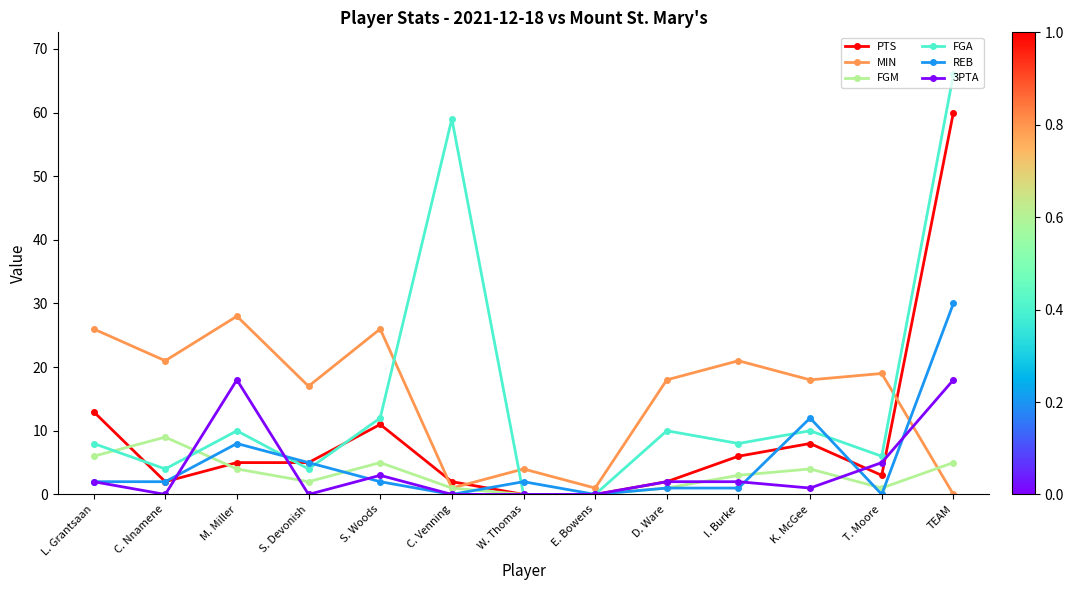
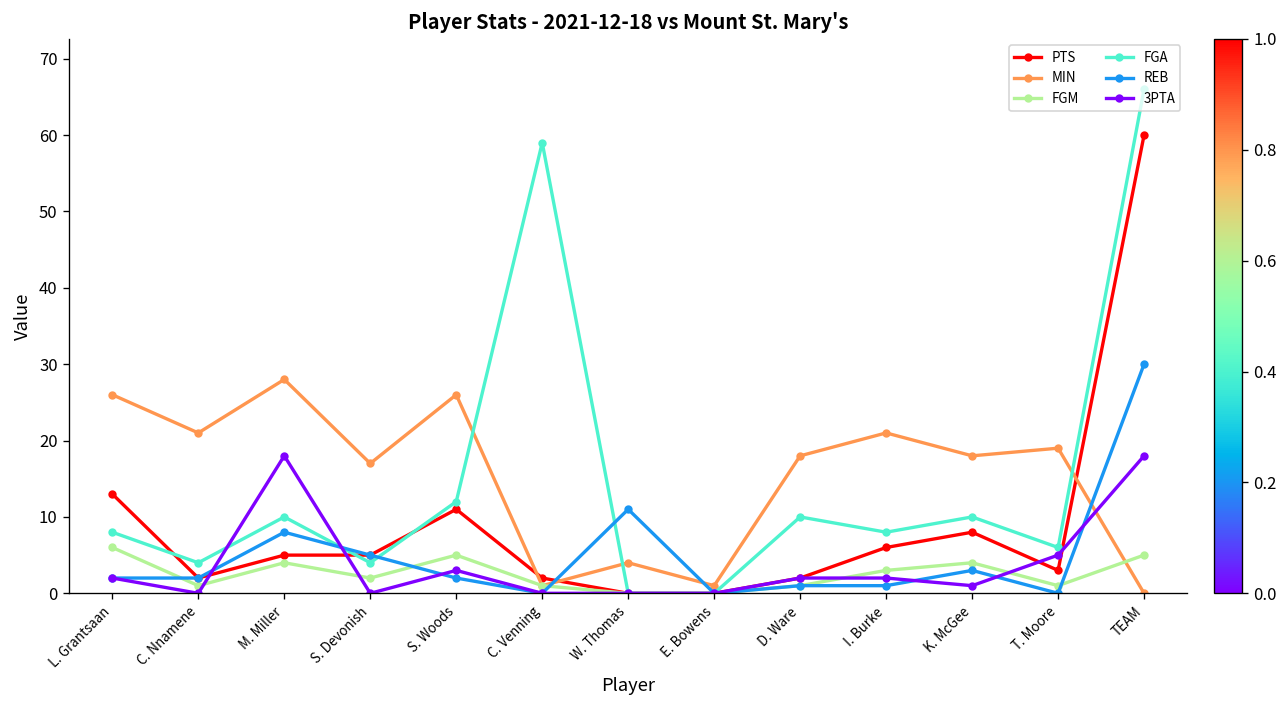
FGM, C. Nnamene: 9 -> 1
REB, W. Thomas: 2 -> 11
REB, K. McGee: 12 -> 3
